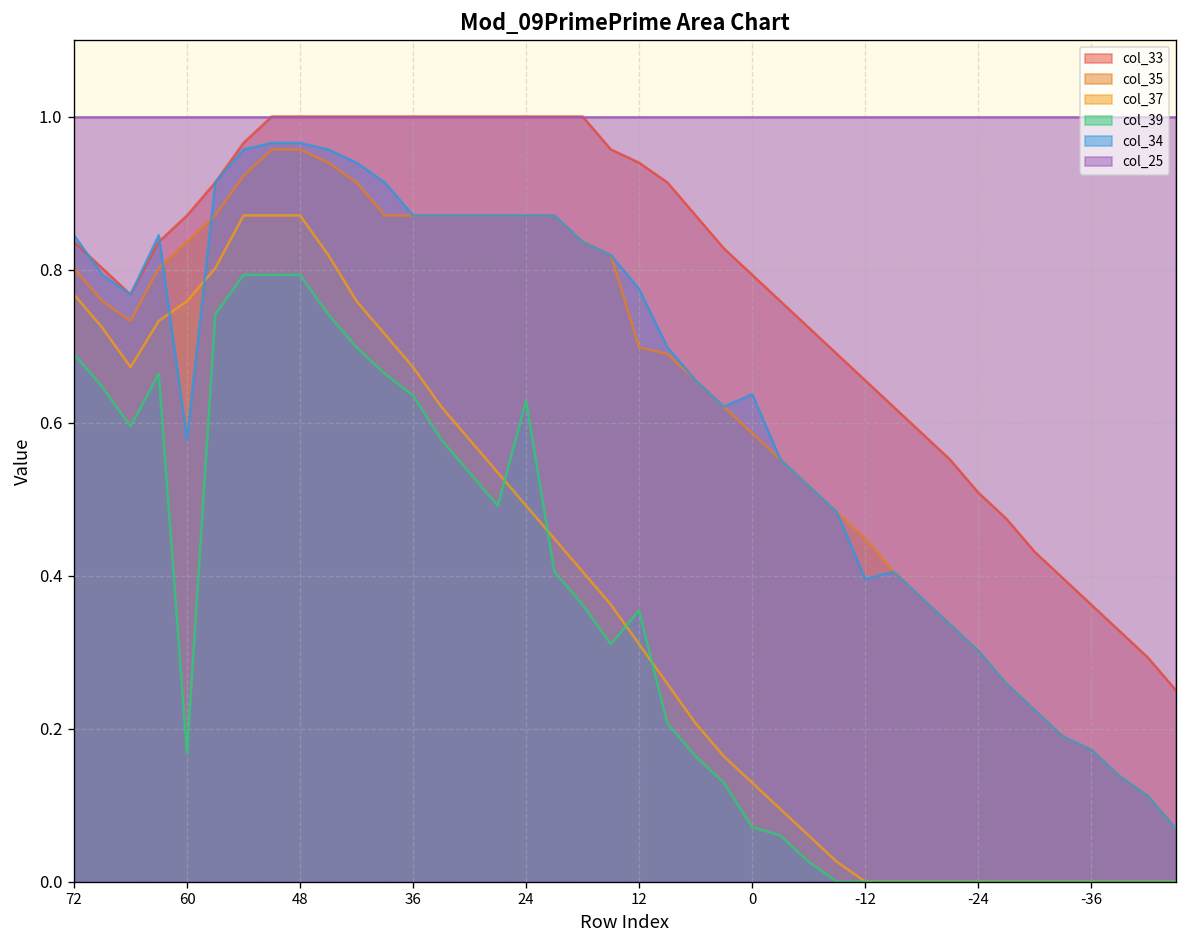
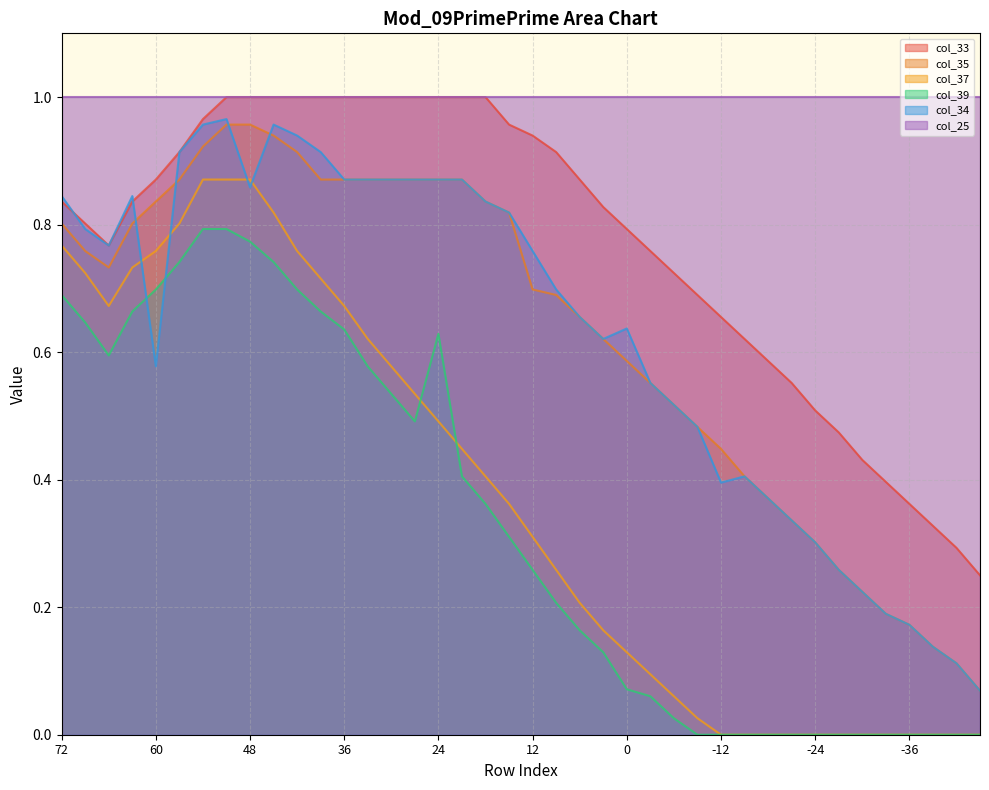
col_39, 60: 0.17 -> 0.70
col_39, 48: 0.79 -> 0.77
col_34, 48: 0.97 -> 0.86
col_39, 12: 0.35 -> 0.26
col_34, 12: 0.77 -> 0.76
